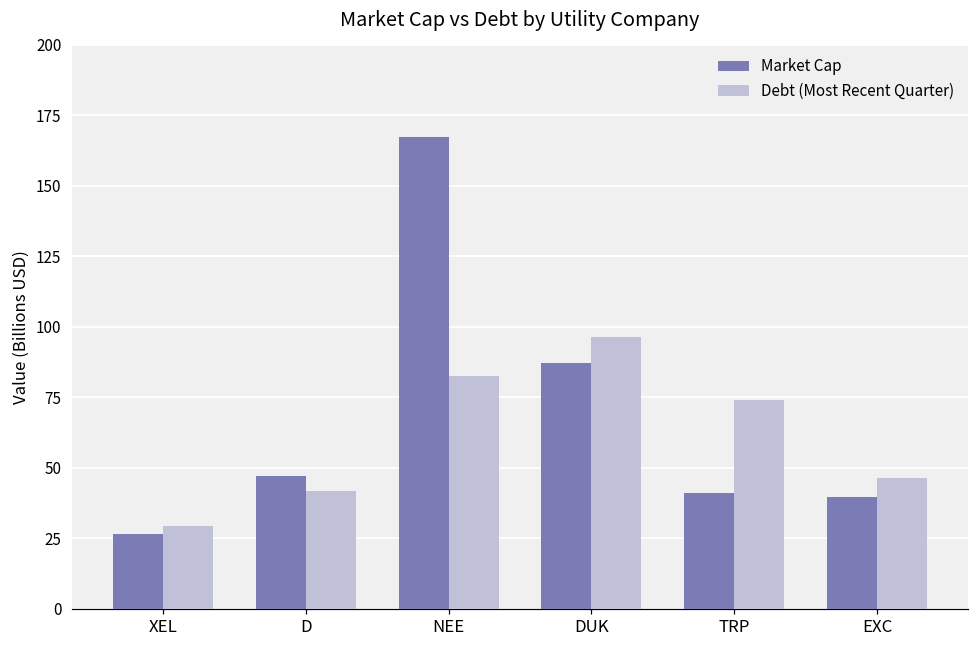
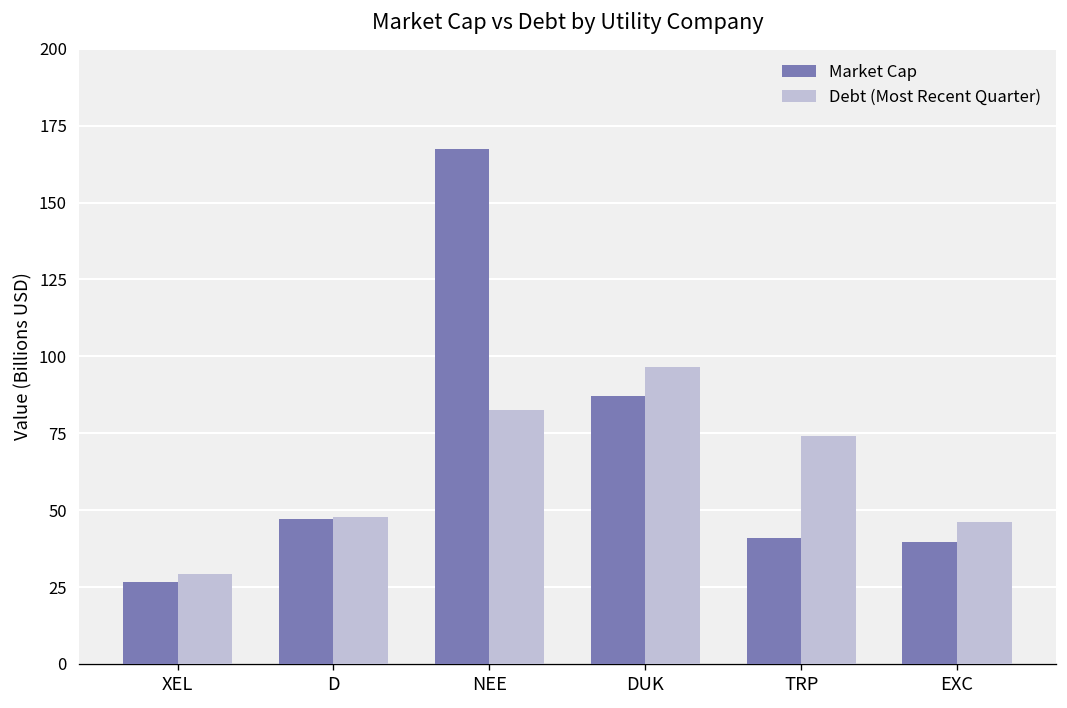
Debt (Most Recent Quarter), D: 42 -> 48
